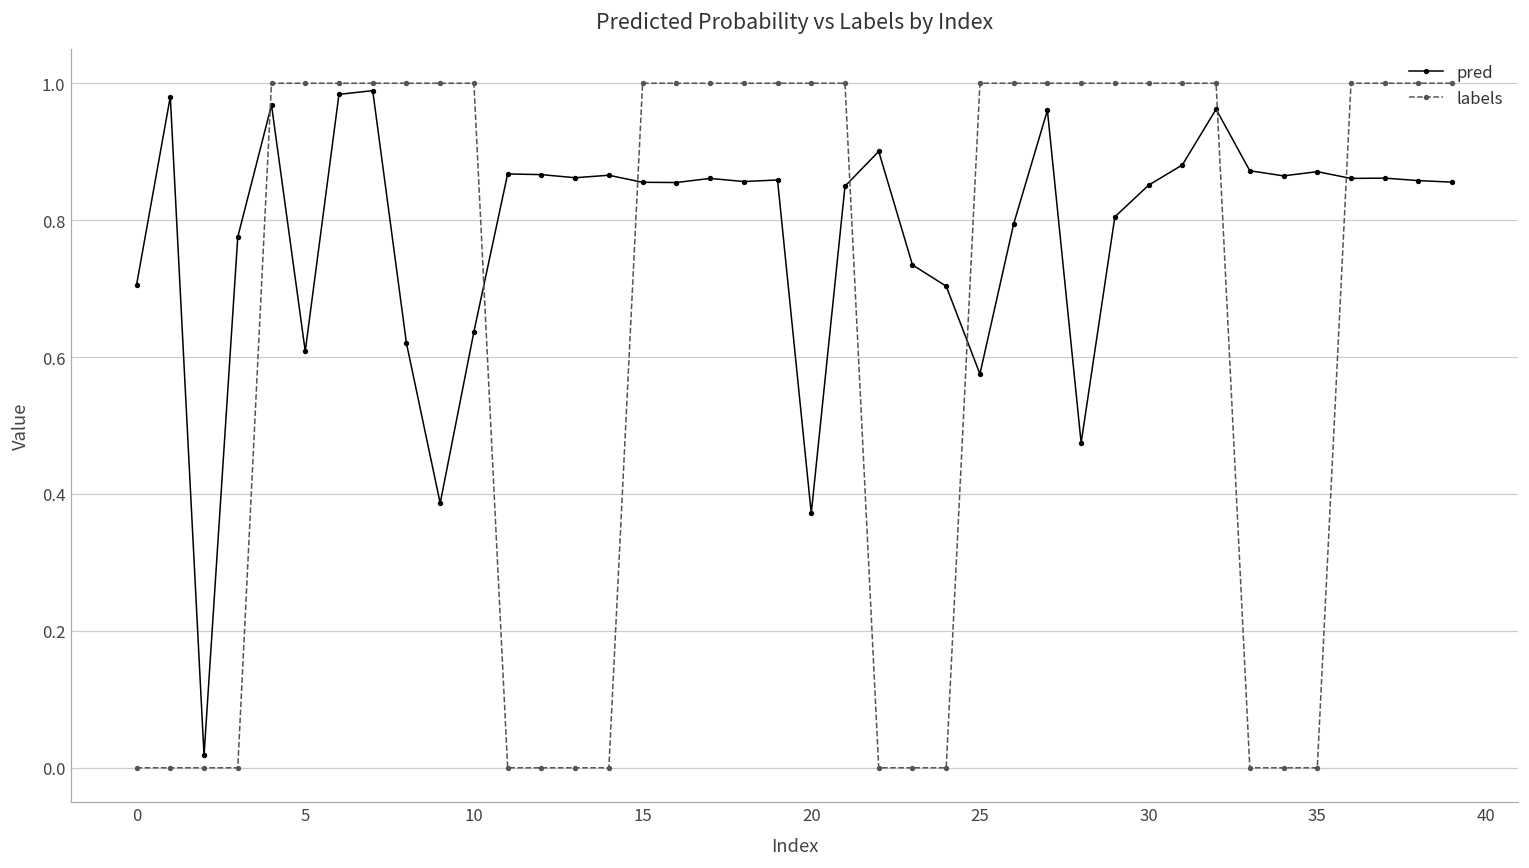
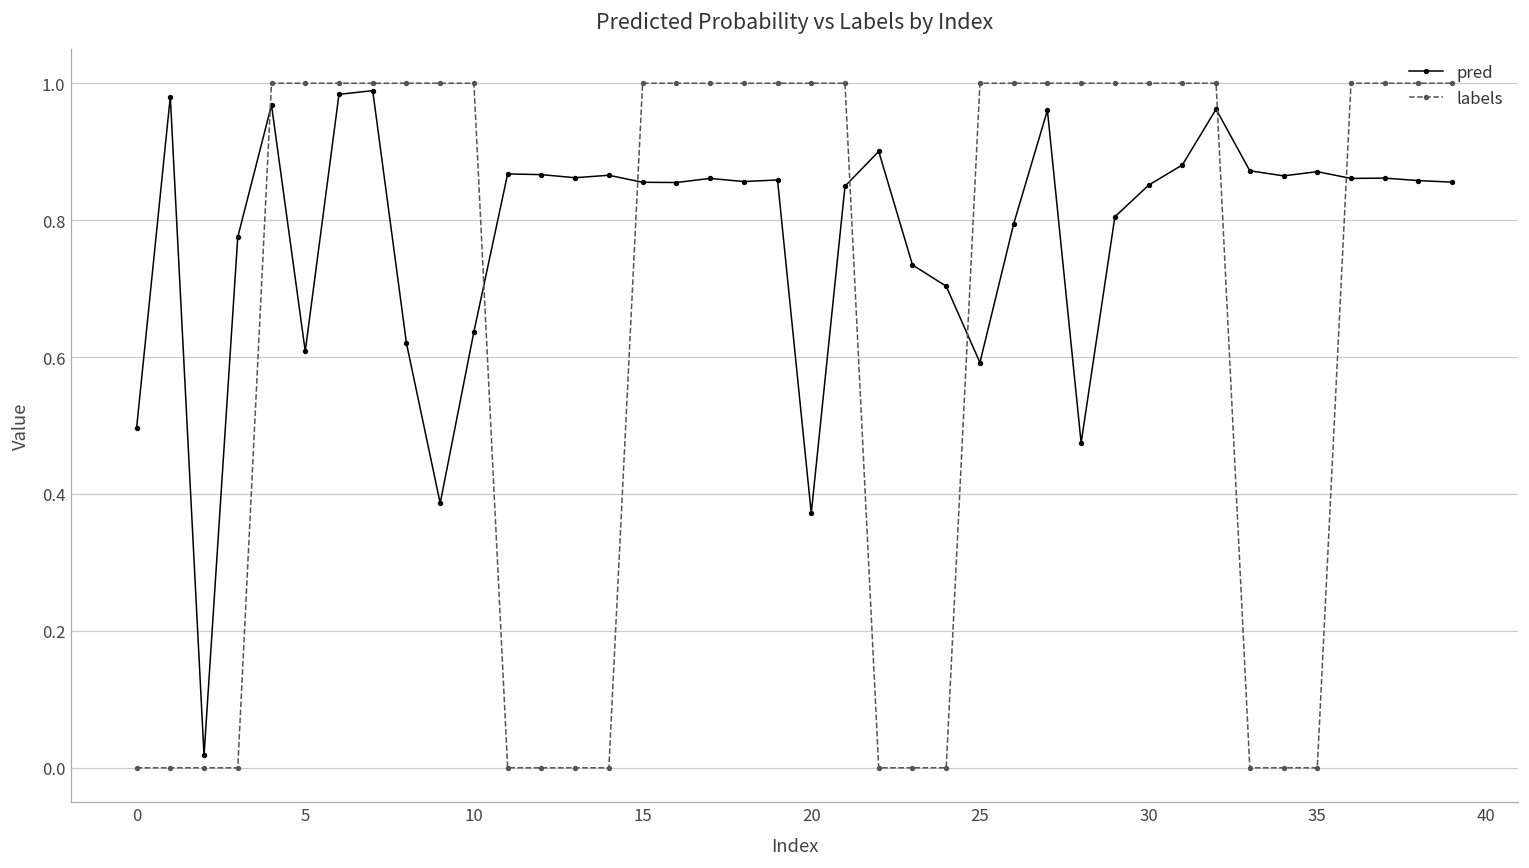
pred, 0: 0.71 -> 0.50
pred, 25: 0.58 -> 0.59
